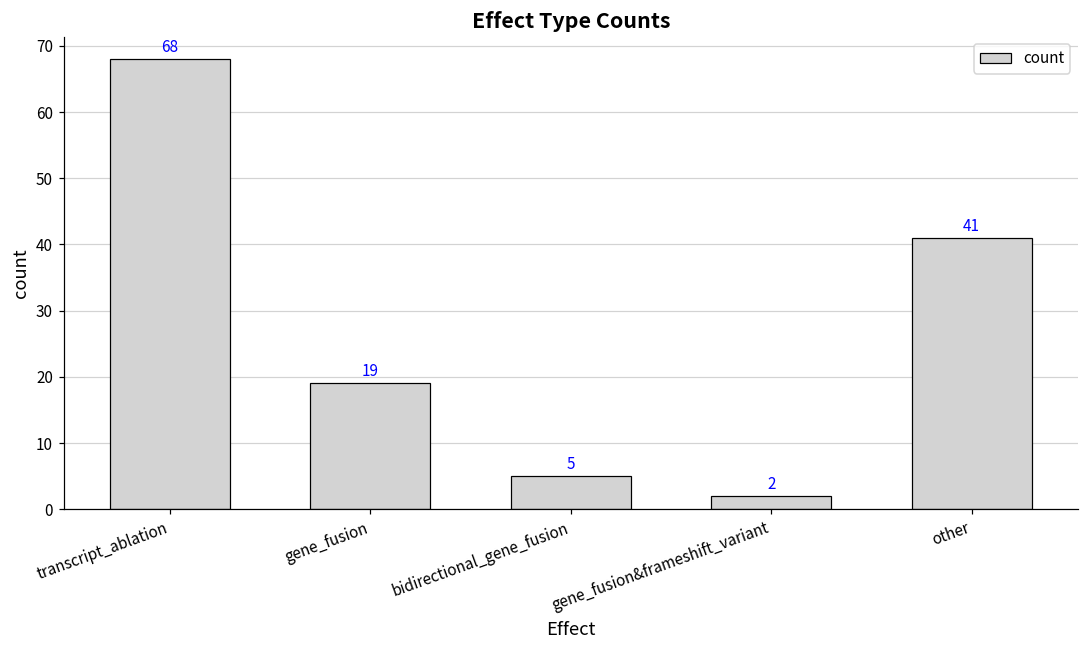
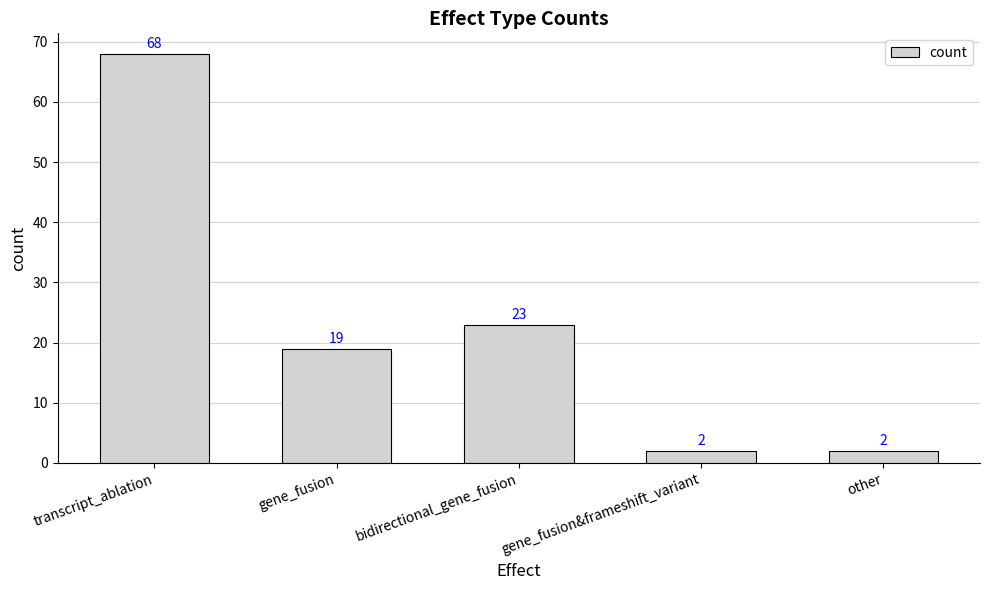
bidirectional_gene_fusion: 5 -> 23
other: 41 -> 2
